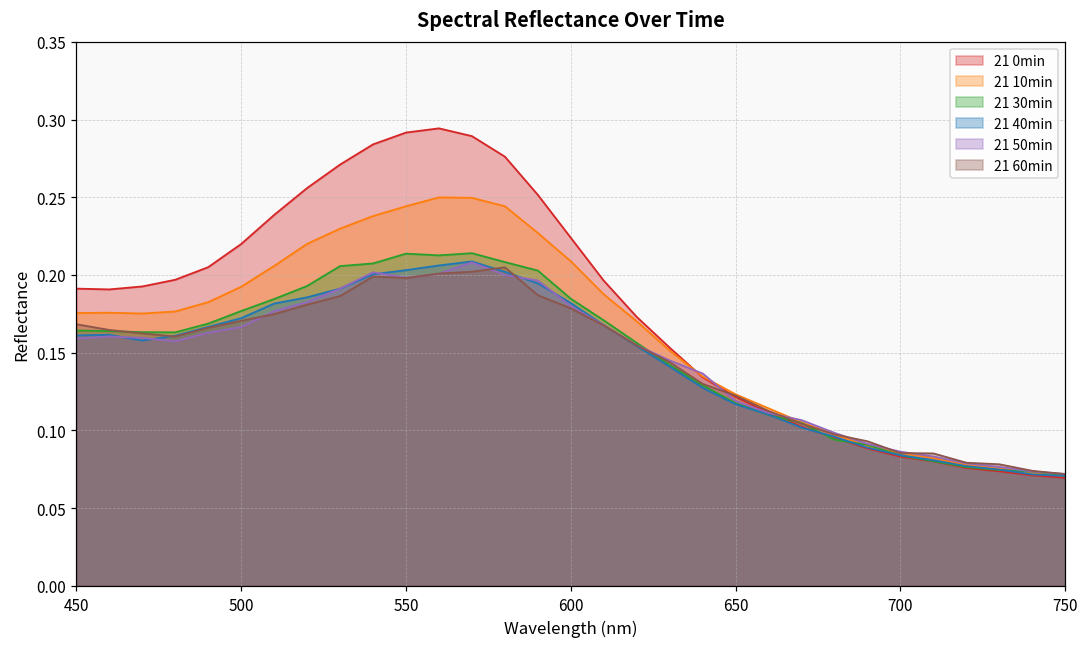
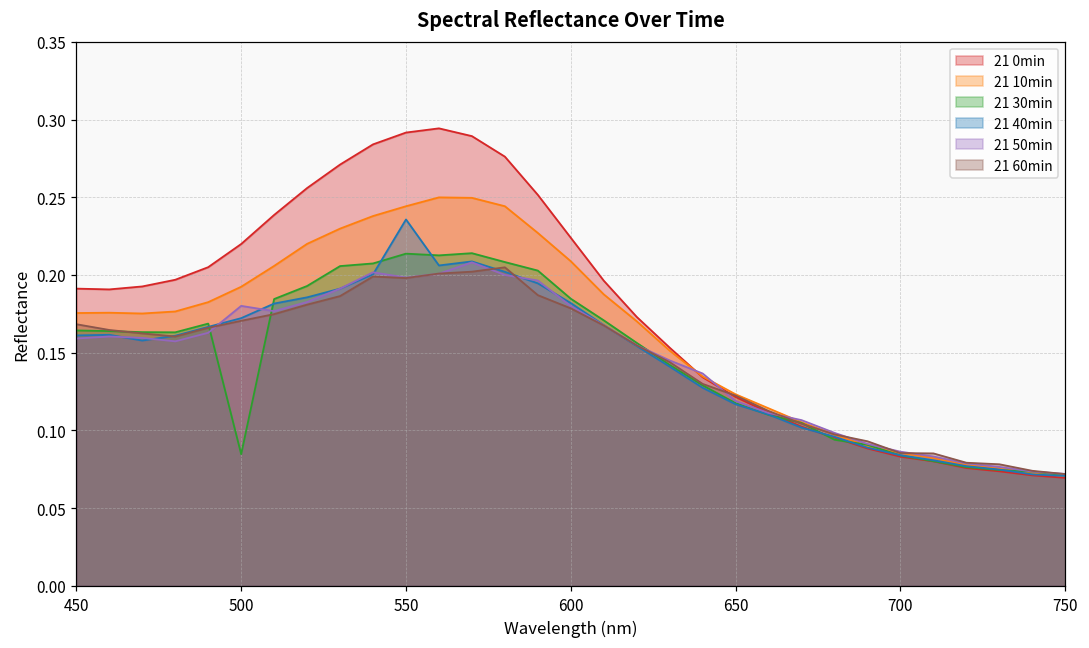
21 30min, 500: 0.177 -> 0.085
21 50min, 500: 0.167 -> 0.180
21 40min, 550: 0.203 -> 0.236
